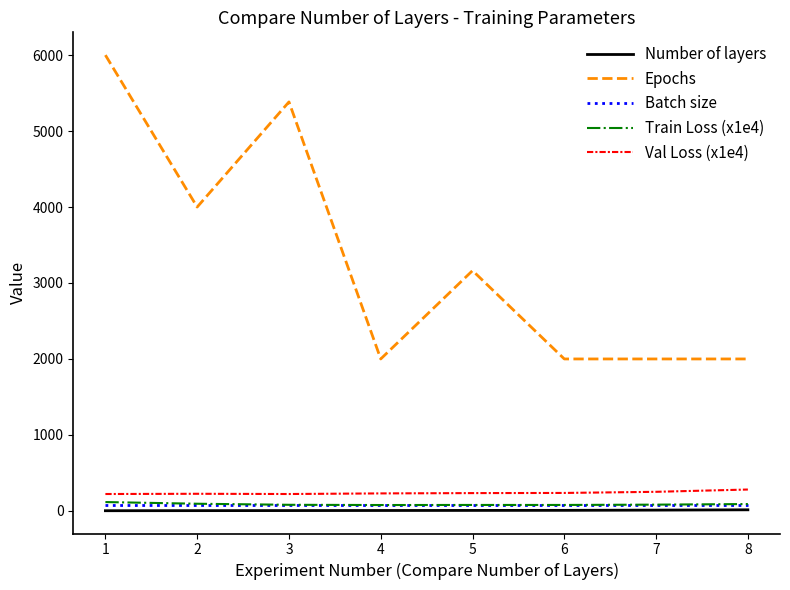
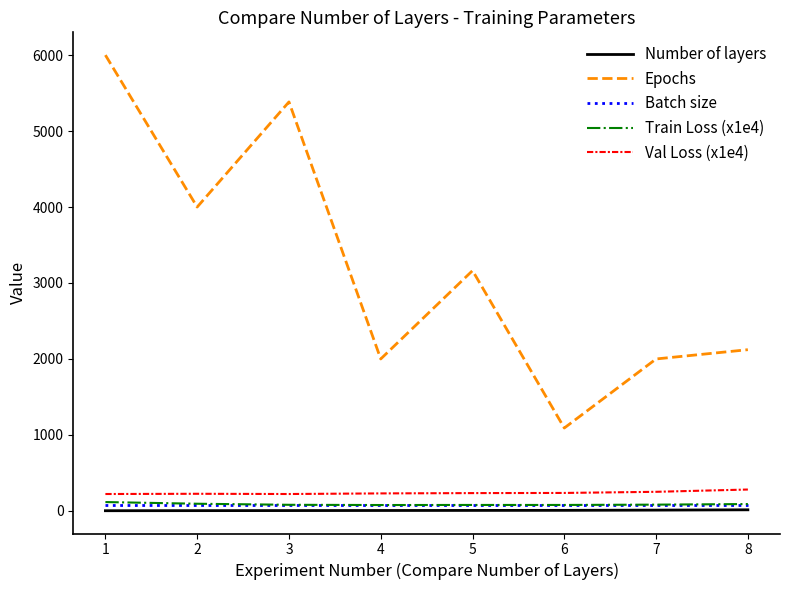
Epochs, 6: 2000 -> 1100
Epochs, 8: 2000 -> 2100
